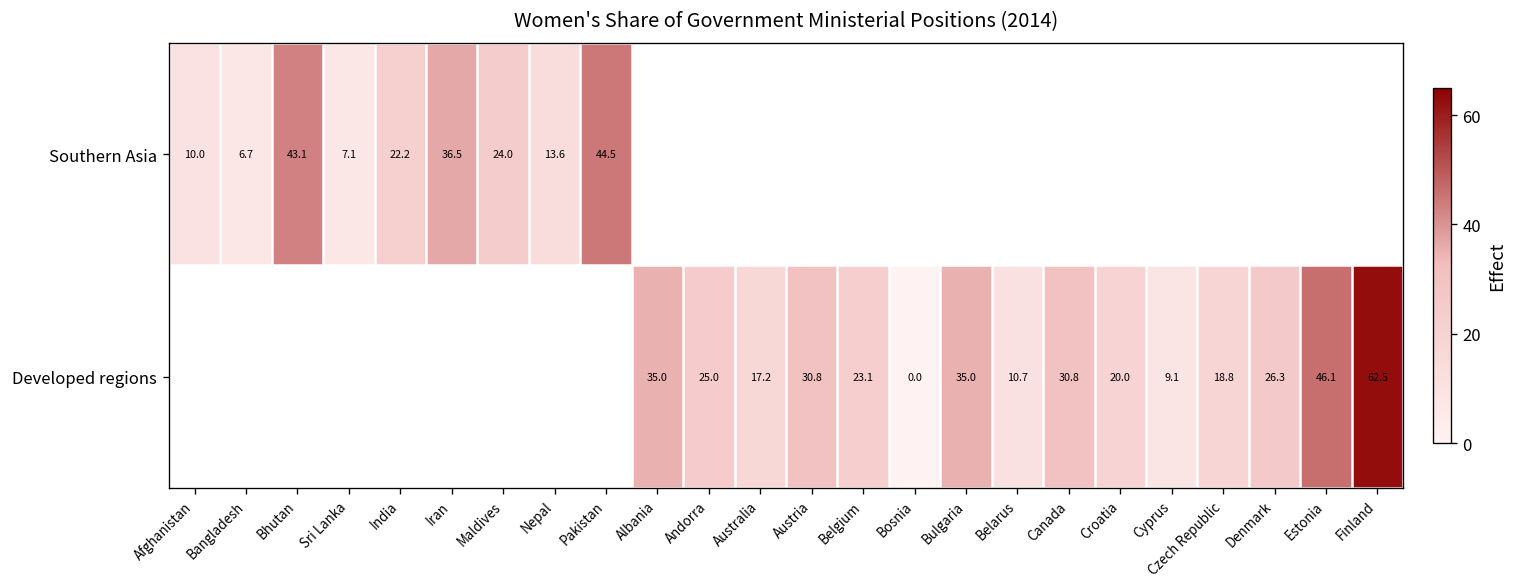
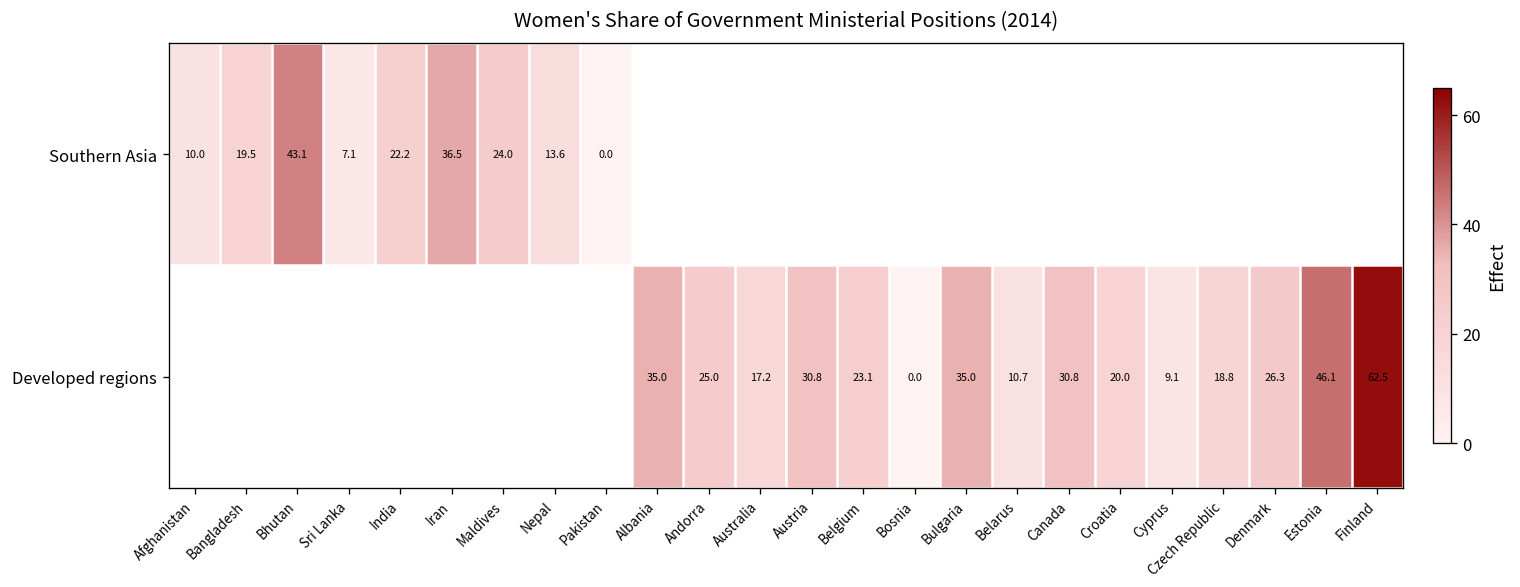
Southern Asia, Bangladesh: 6.7 -> 19.5
Southern Asia, Pakistan: 44.5 -> 0.0
